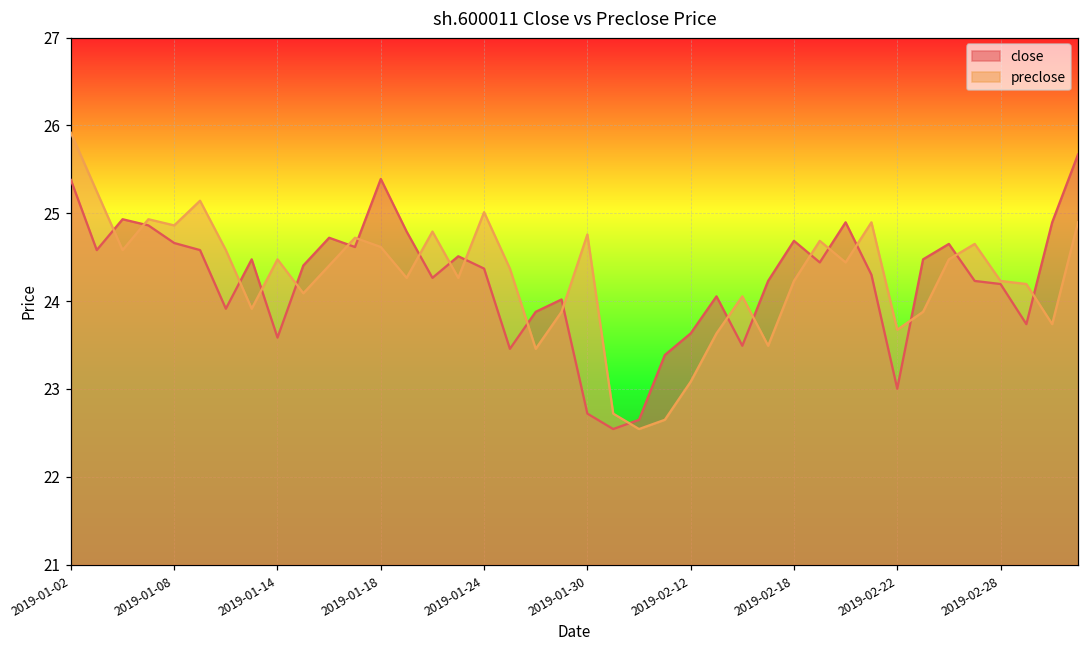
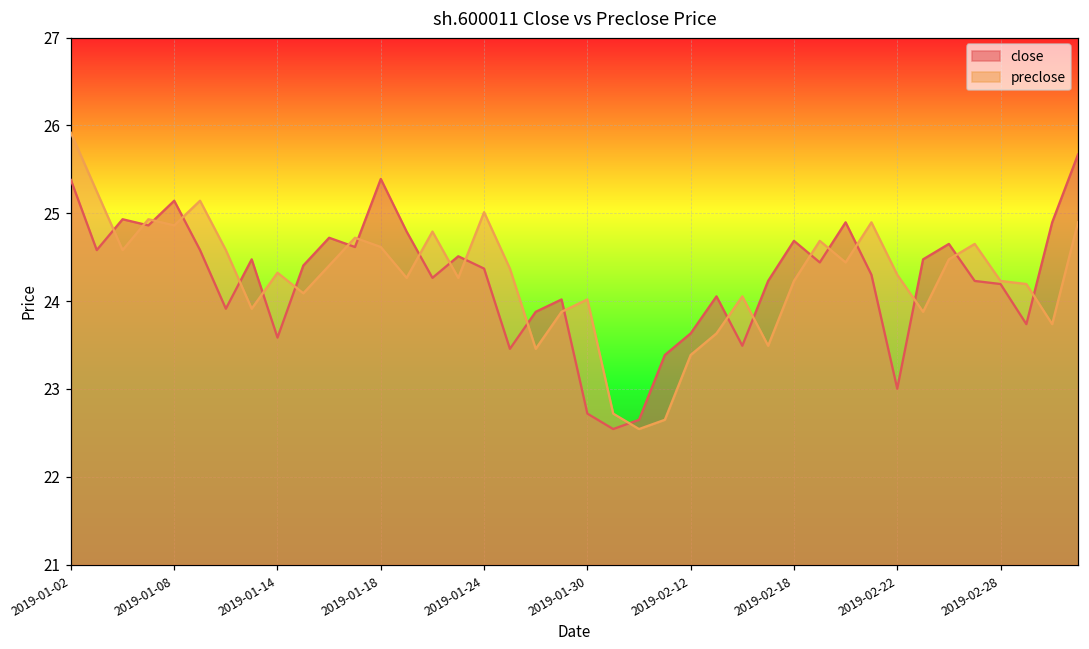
close, 2019-01-08: 24.7 -> 25.1
preclose, 2019-01-14: 24.5 -> 24.3
preclose, 2019-01-30: 24.8 -> 24.0
preclose, 2019-02-12: 23.1 -> 23.4
preclose, 2019-02-22: 23.7 -> 24.3
